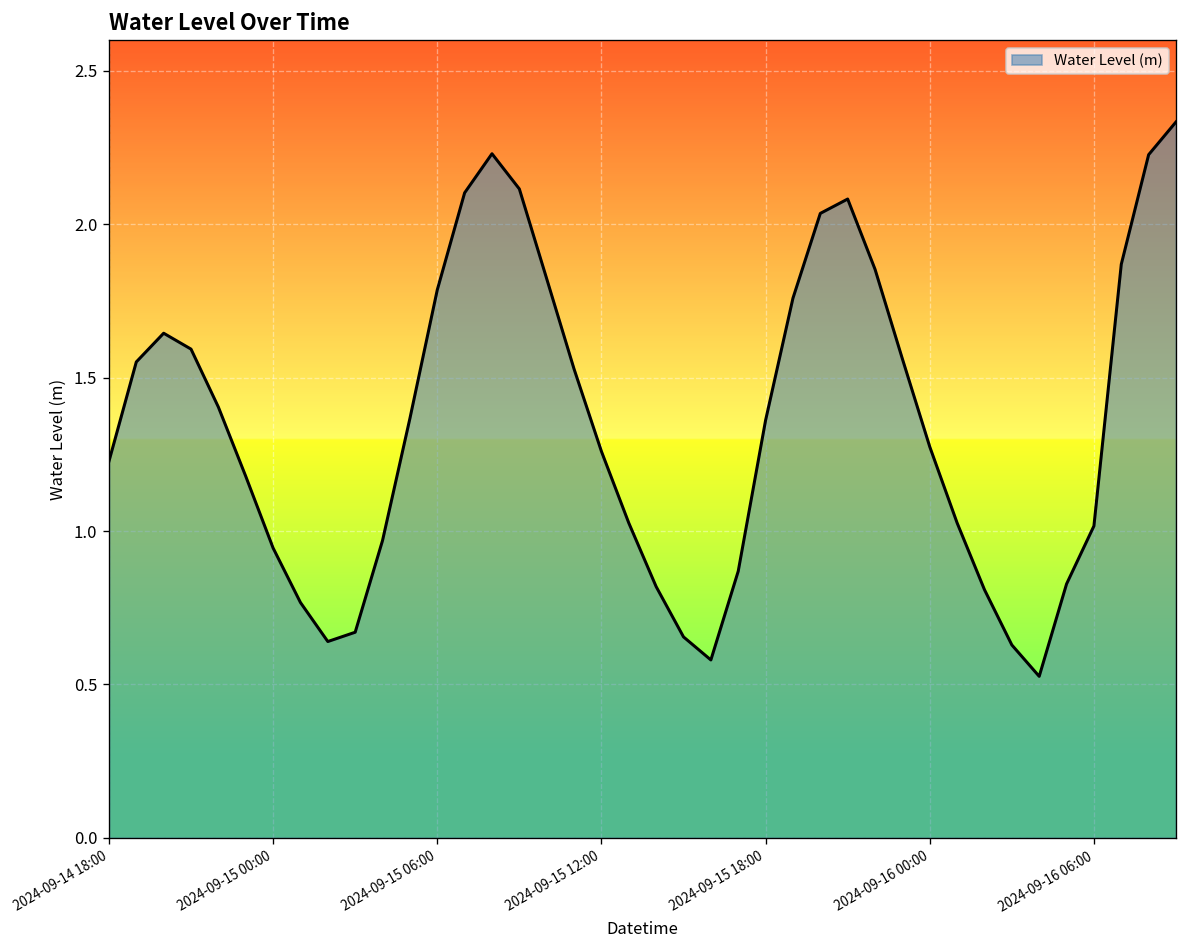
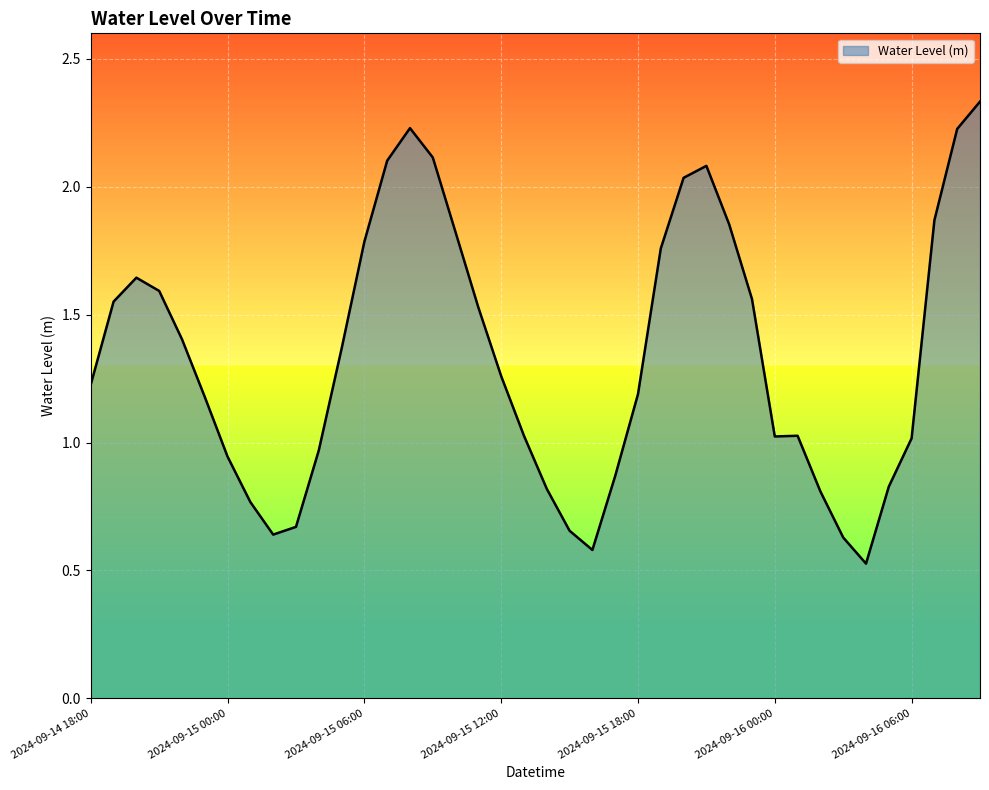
2024-09-15 18:00: 1.36 -> 1.19
2024-09-16 00:00: 1.27 -> 1.02
